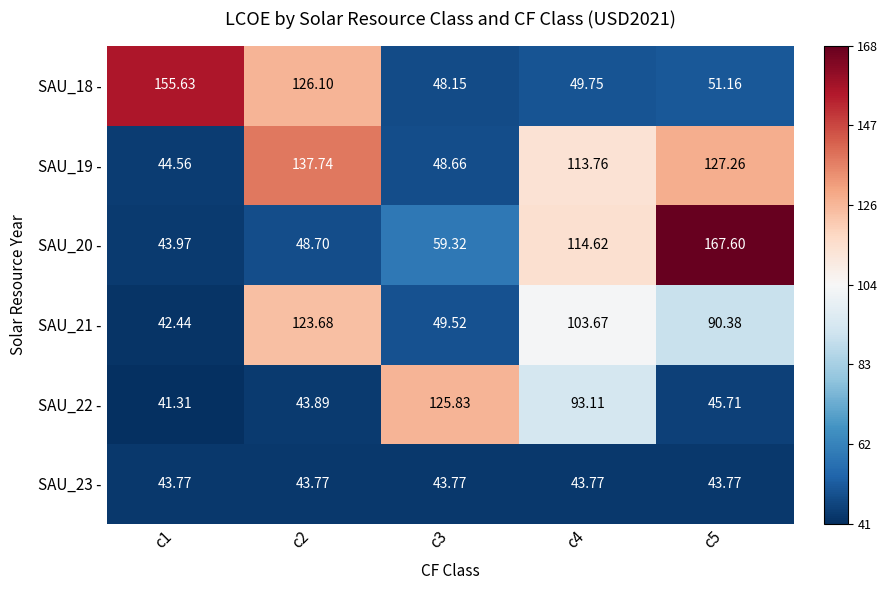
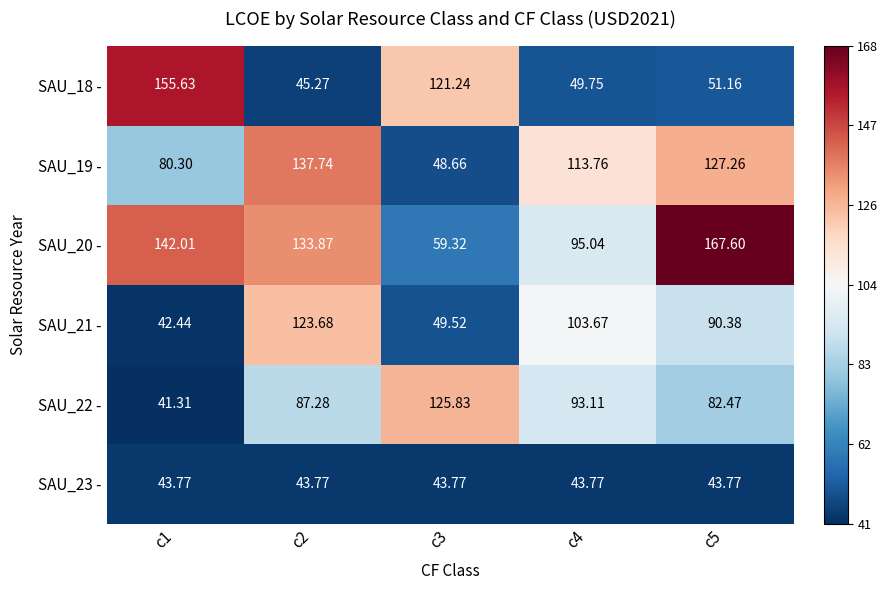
SAU_18 -, c2: 126.10 -> 45.27
SAU_18 -, c3: 48.15 -> 121.24
SAU_19 -, c1: 44.56 -> 80.30
SAU_20 -, c1: 43.97 -> 142.01
SAU_20 -, c2: 48.70 -> 133.87
SAU_20 -, c4: 114.62 -> 95.04
SAU_22 -, c2: 43.89 -> 87.28
SAU_22 -, c5: 45.71 -> 82.47
